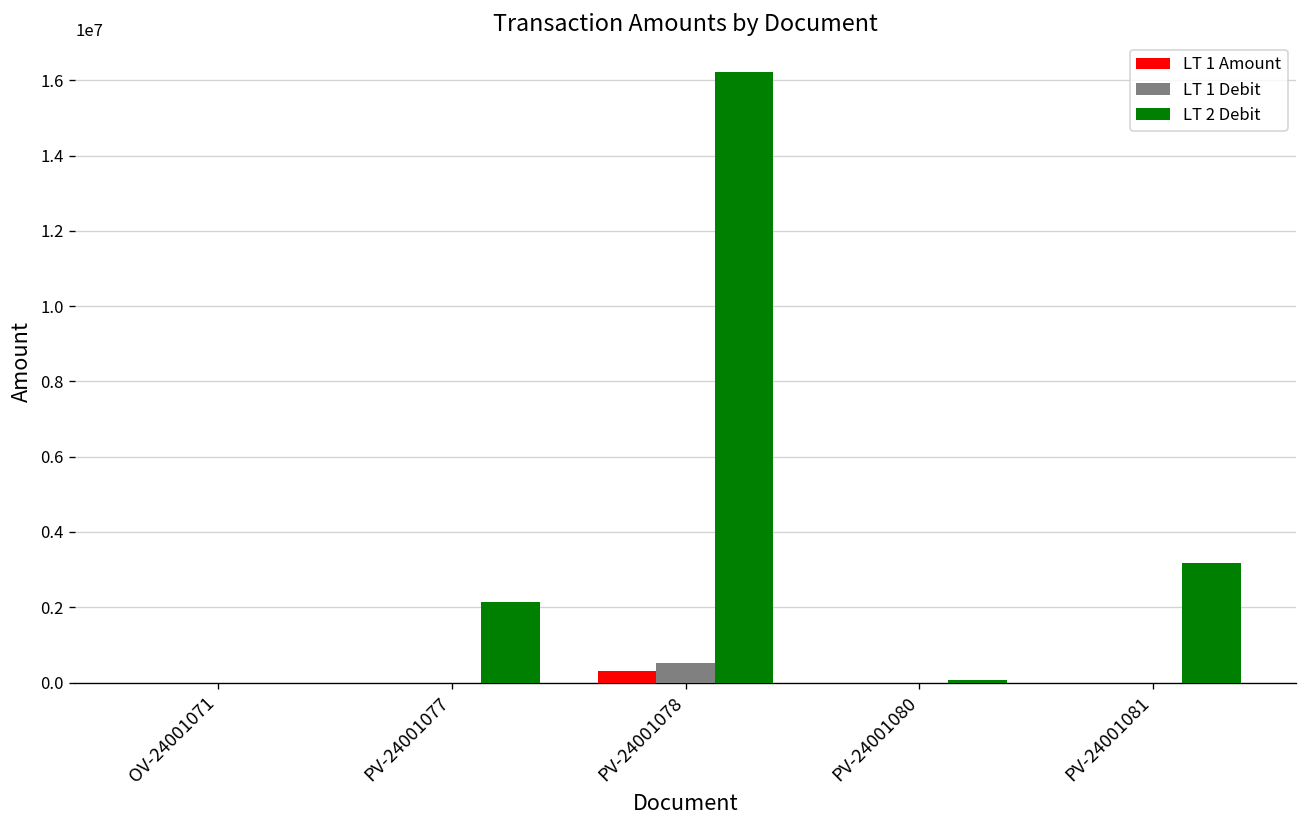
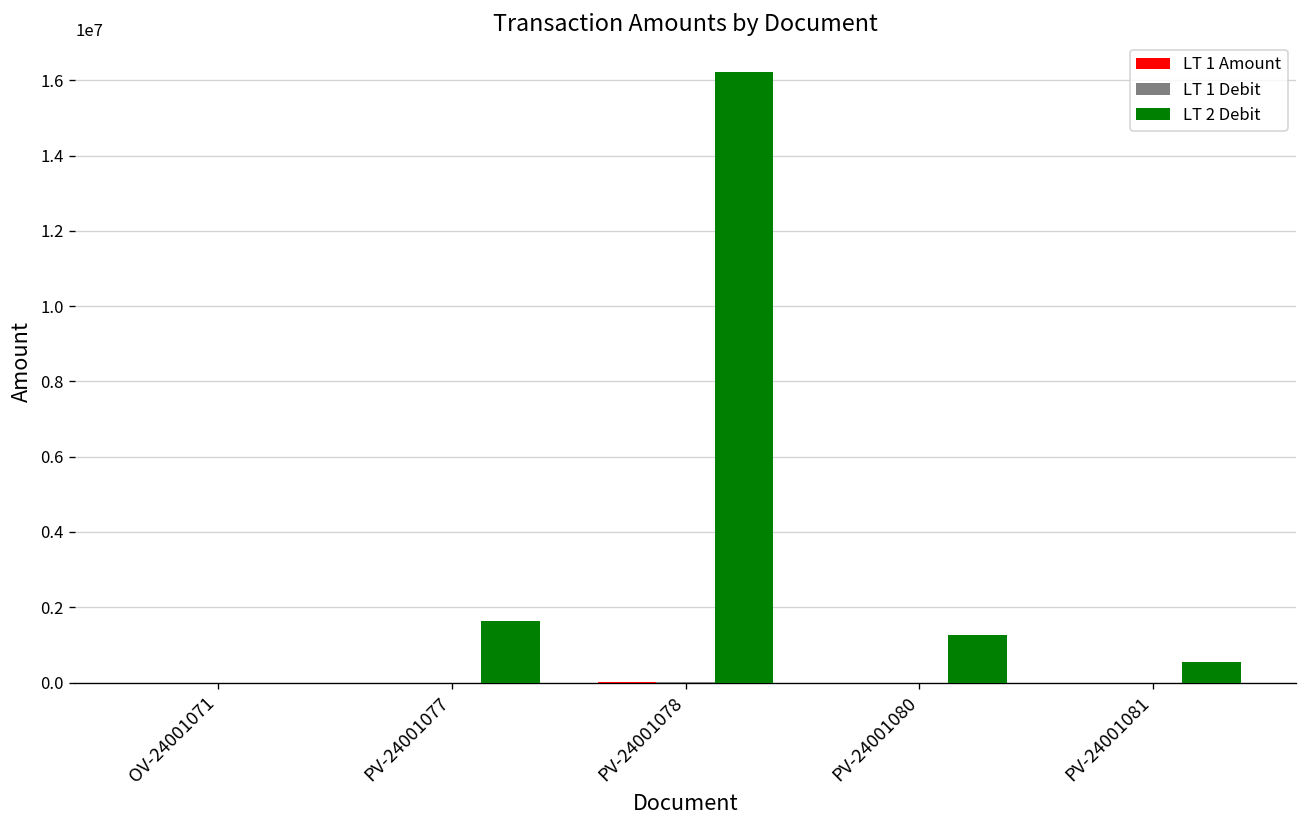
LT 2 Debit, PV-24001077: 2200000 -> 1600000
LT 1 Amount, PV-24001078: 300000 -> 0
LT 1 Debit, PV-24001078: 500000 -> 0
LT 2 Debit, PV-24001080: 100000 -> 1300000
LT 2 Debit, PV-24001081: 3200000 -> 500000
